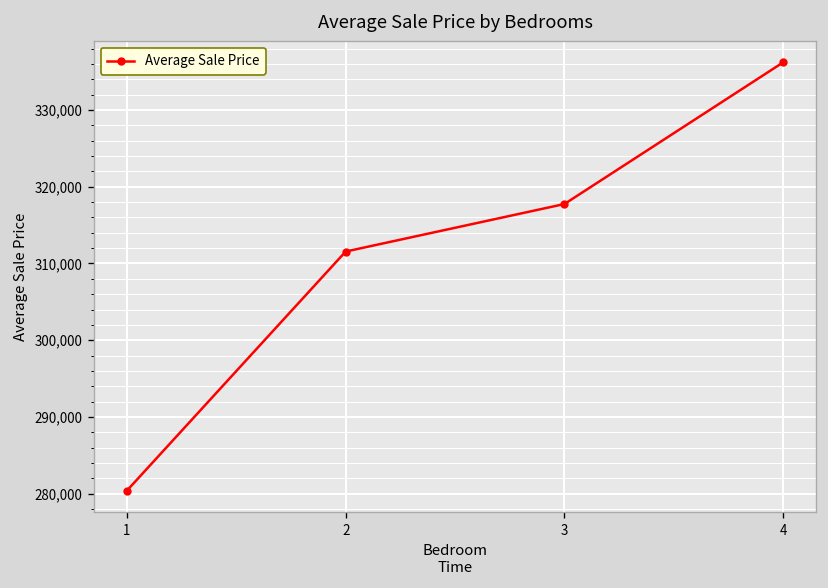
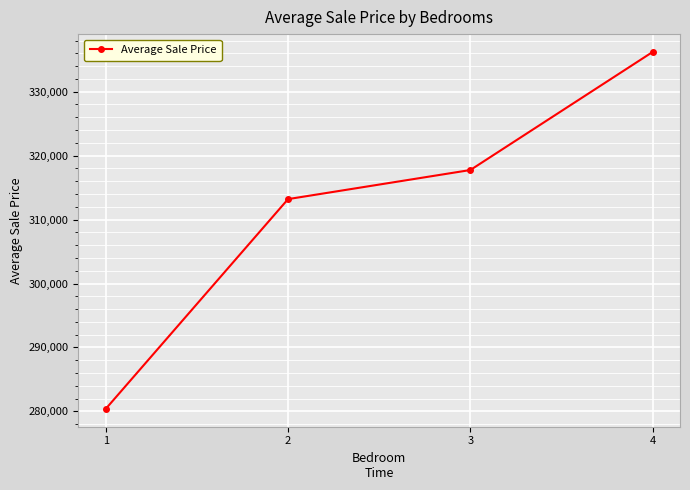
2: 312,000 -> 313,000
